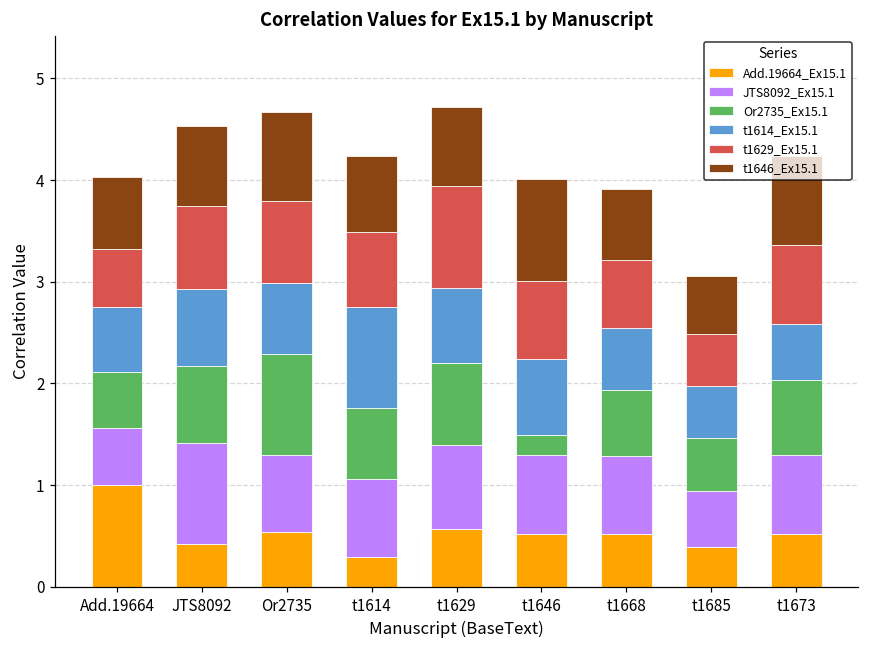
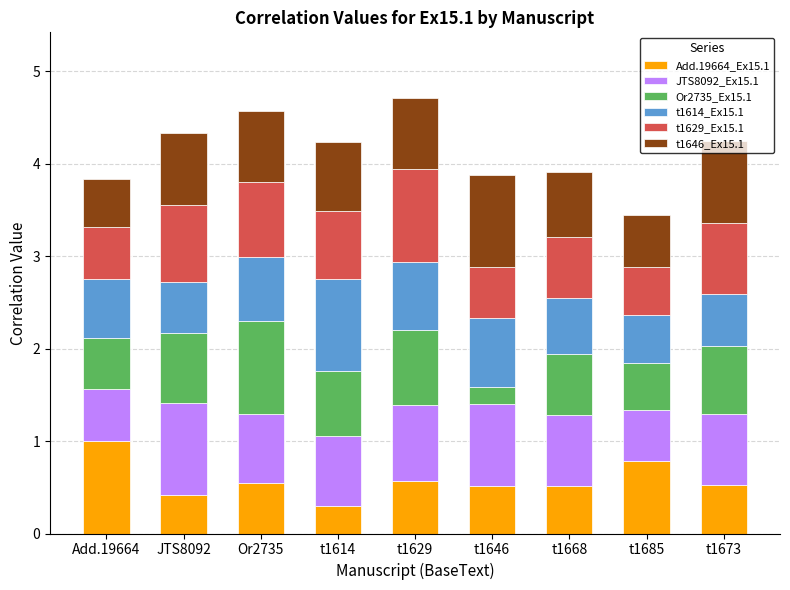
t1646_Ex15.1, Add.19664: 0.7 -> 0.5
t1614_Ex15.1, JTS8092: 0.8 -> 0.6
t1646_Ex15.1, Or2735: 0.9 -> 0.8
JTS8092_Ex15.1, t1646: 0.8 -> 0.9
t1629_Ex15.1, t1646: 0.8 -> 0.5
Add.19664_Ex15.1, t1685: 0.4 -> 0.8
